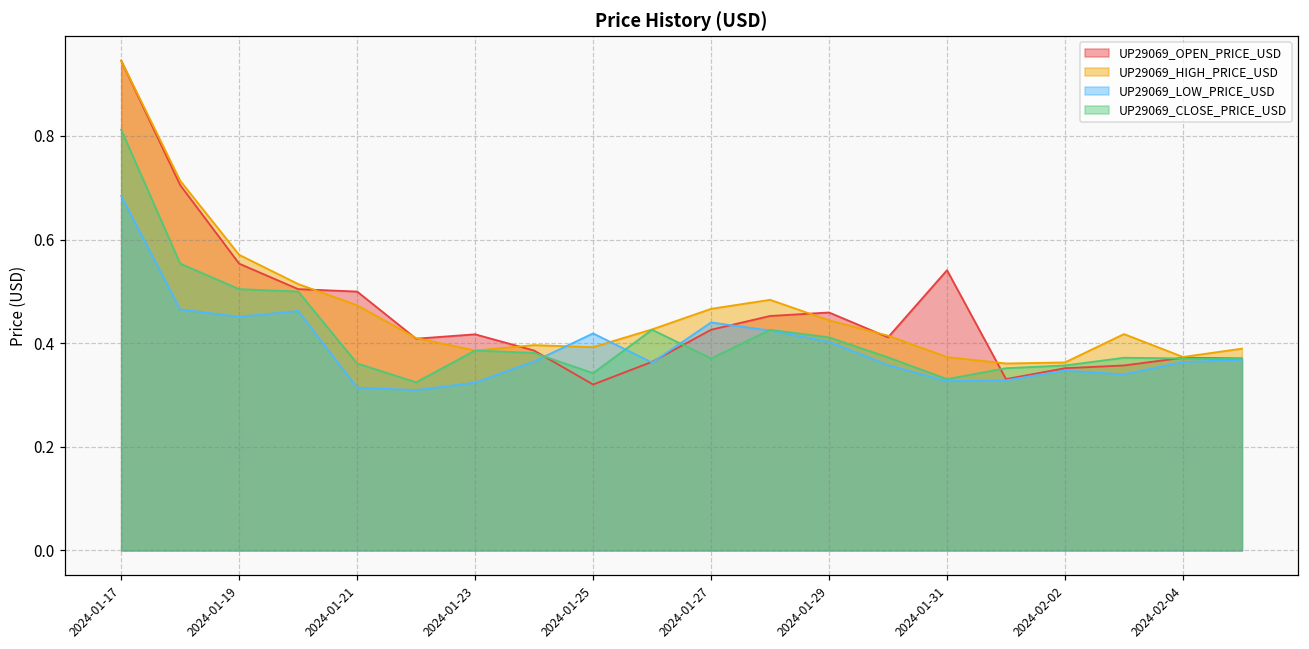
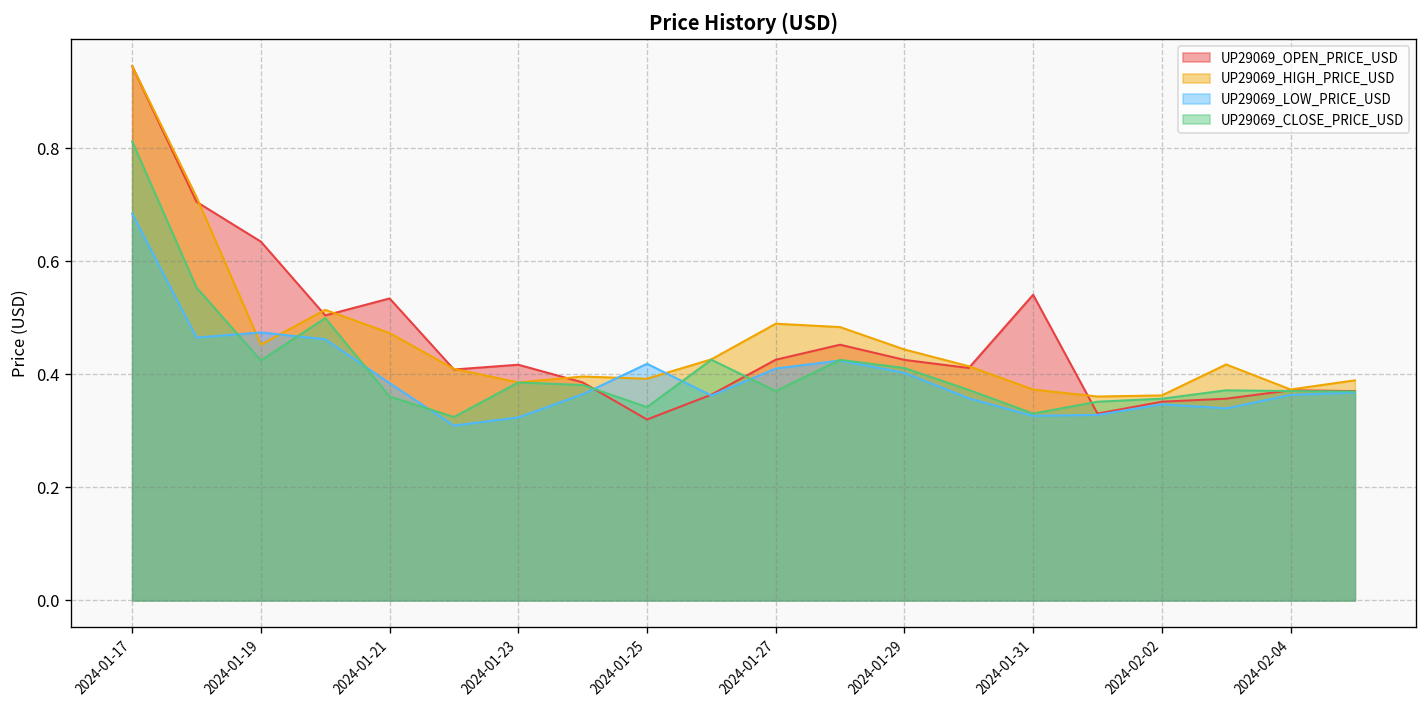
UP29069_OPEN_PRICE_USD, 2024-01-19: 0.55 -> 0.63
UP29069_HIGH_PRICE_USD, 2024-01-19: 0.57 -> 0.45
UP29069_LOW_PRICE_USD, 2024-01-19: 0.45 -> 0.47
UP29069_CLOSE_PRICE_USD, 2024-01-19: 0.50 -> 0.42
UP29069_OPEN_PRICE_USD, 2024-01-21: 0.50 -> 0.53
UP29069_LOW_PRICE_USD, 2024-01-21: 0.31 -> 0.38
UP29069_HIGH_PRICE_USD, 2024-01-27: 0.47 -> 0.49
UP29069_LOW_PRICE_USD, 2024-01-27: 0.44 -> 0.41
UP29069_OPEN_PRICE_USD, 2024-01-29: 0.46 -> 0.43
